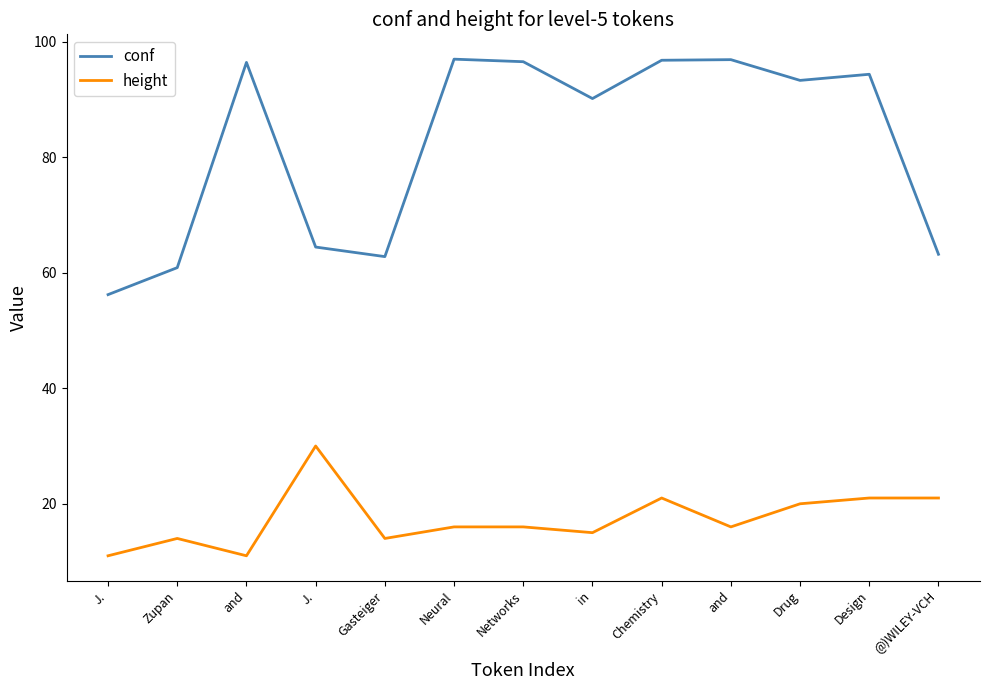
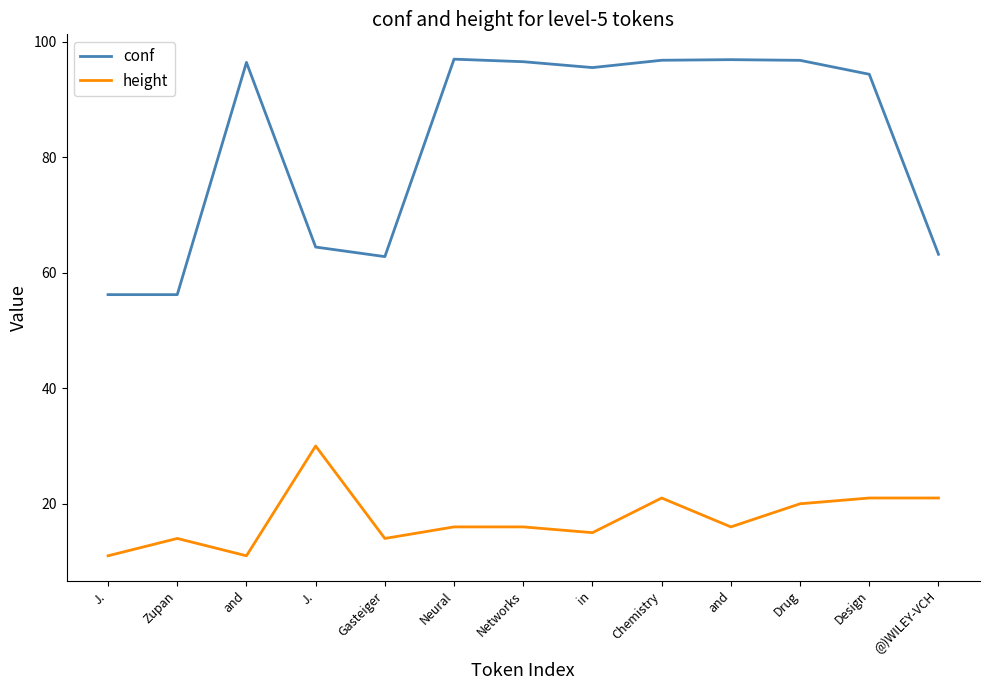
conf, Zupan: 61 -> 56
conf, in: 90 -> 95
conf, Drug: 93 -> 97
